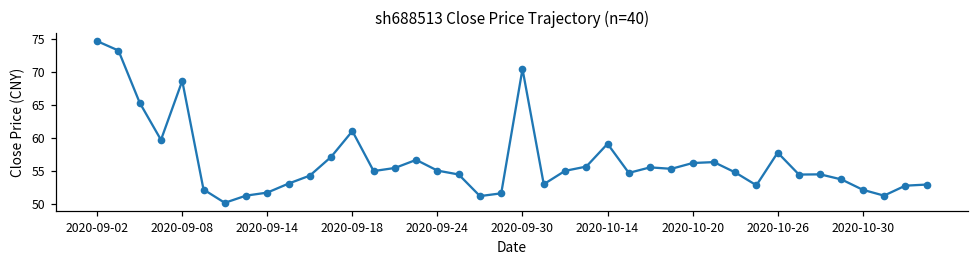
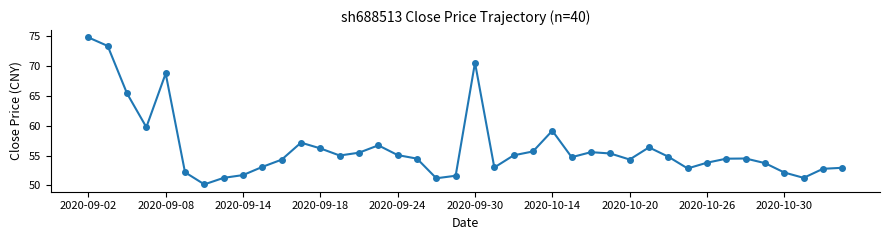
2020-09-18: 61 -> 56
2020-10-20: 56 -> 54
2020-10-26: 58 -> 54
